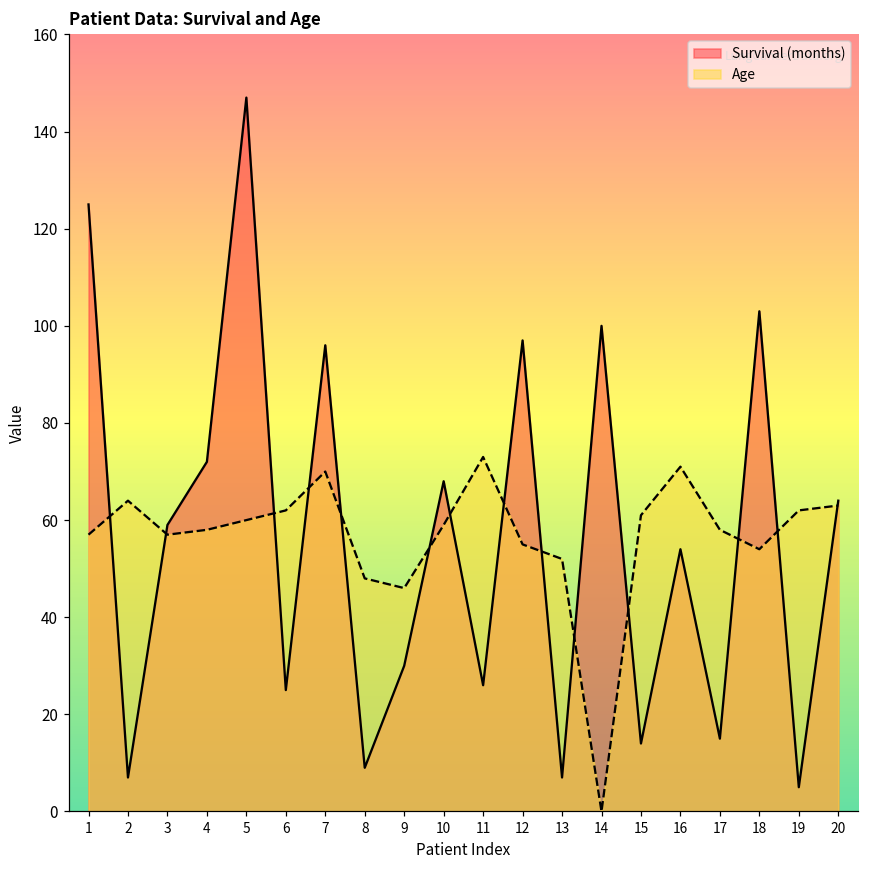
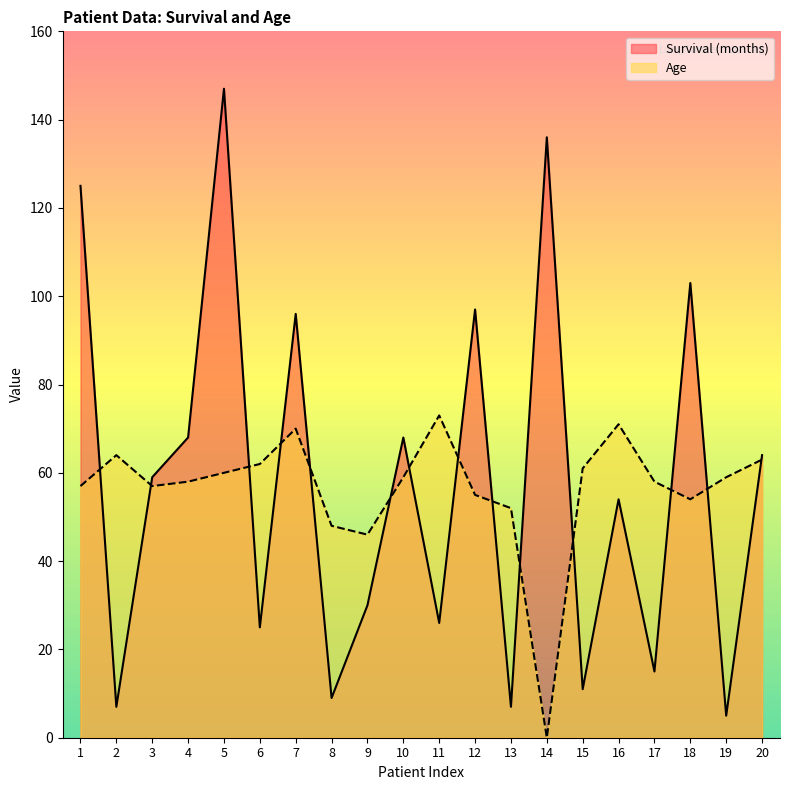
Survival (months), 4: 72 -> 68
Survival (months), 14: 100 -> 136
Survival (months), 15: 14 -> 11
Age, 19: 62 -> 59
